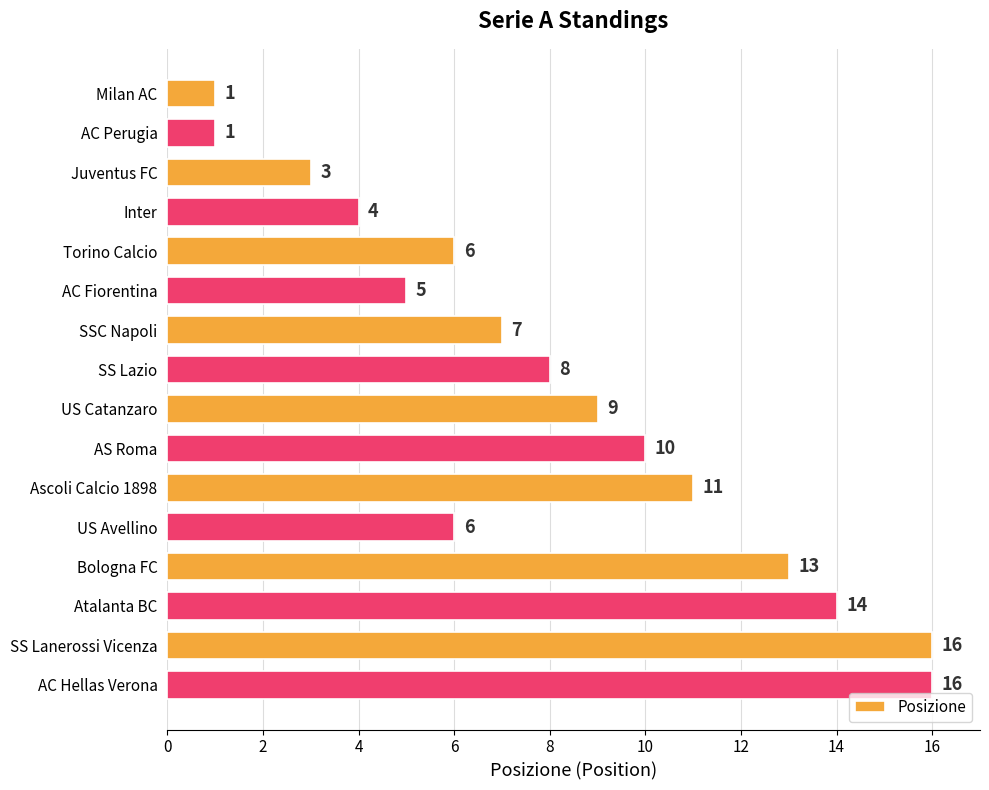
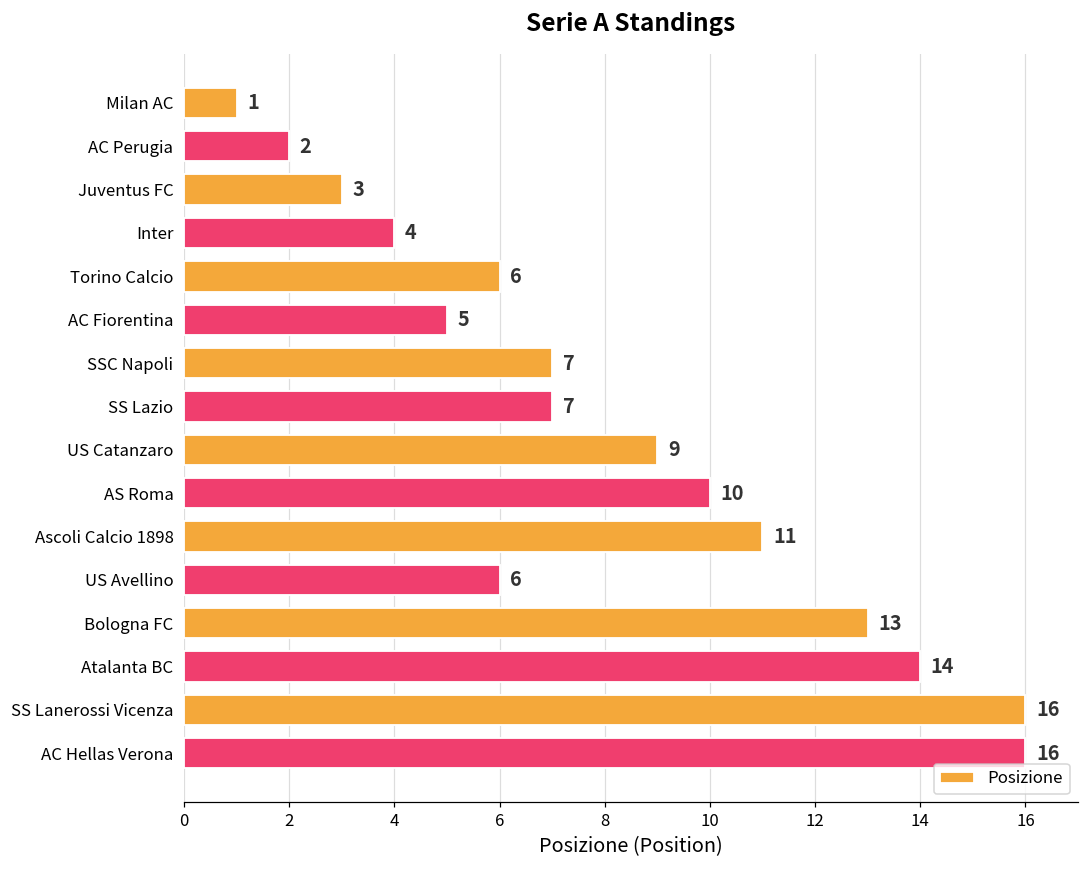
AC Perugia: 1 -> 2
SS Lazio: 8 -> 7
